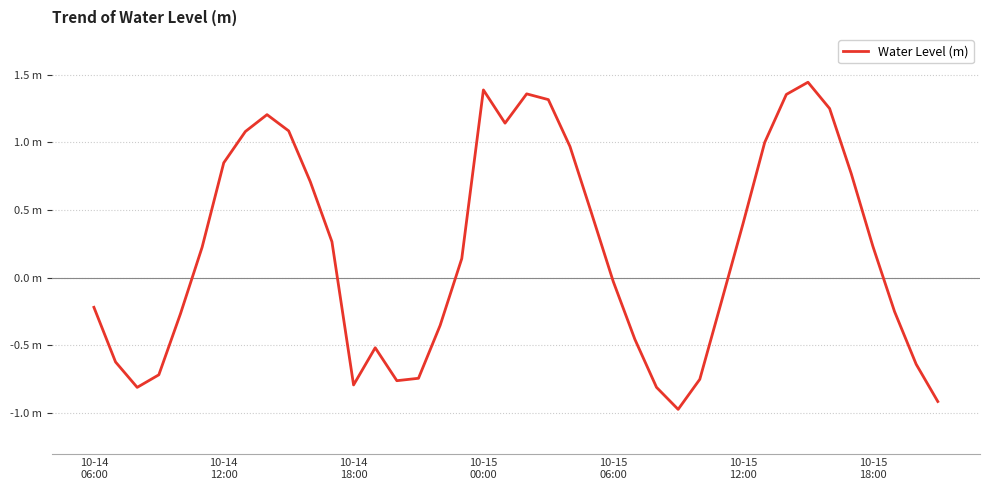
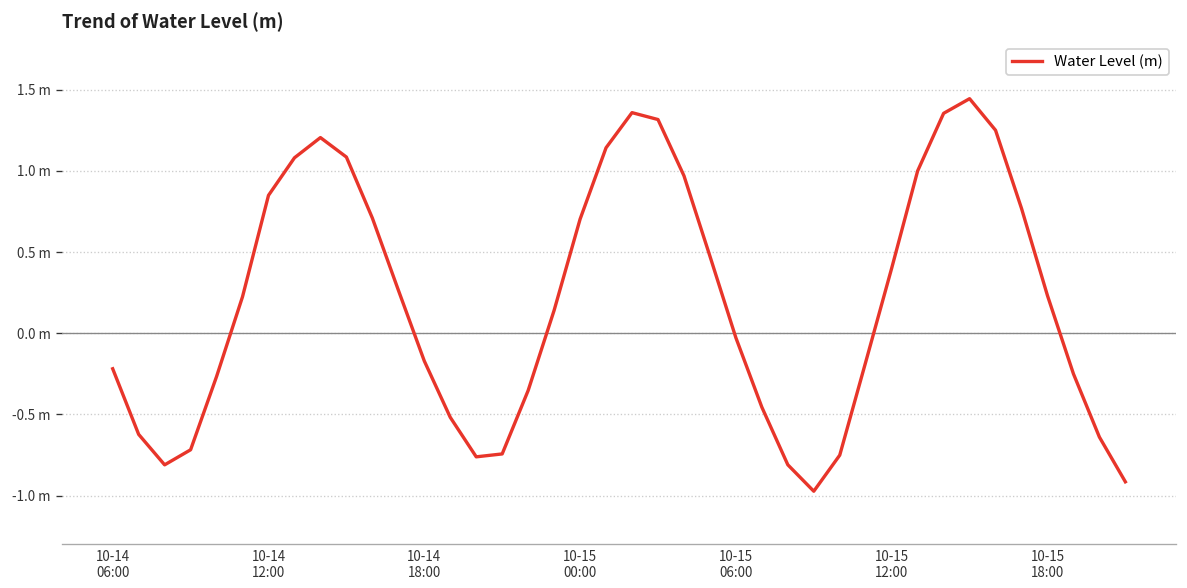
10-14 18:00: -0.79 m -> -0.17 m
10-15 00:00: 1.39 m -> 0.70 m
